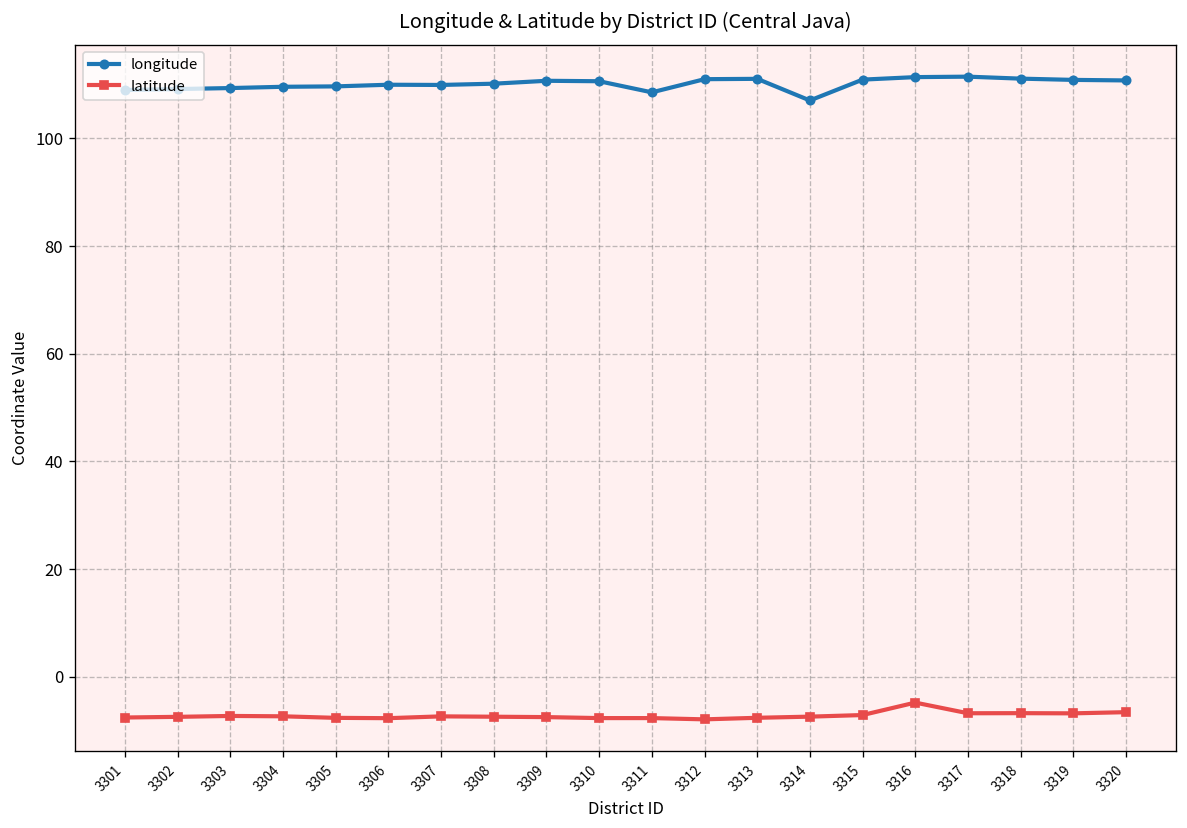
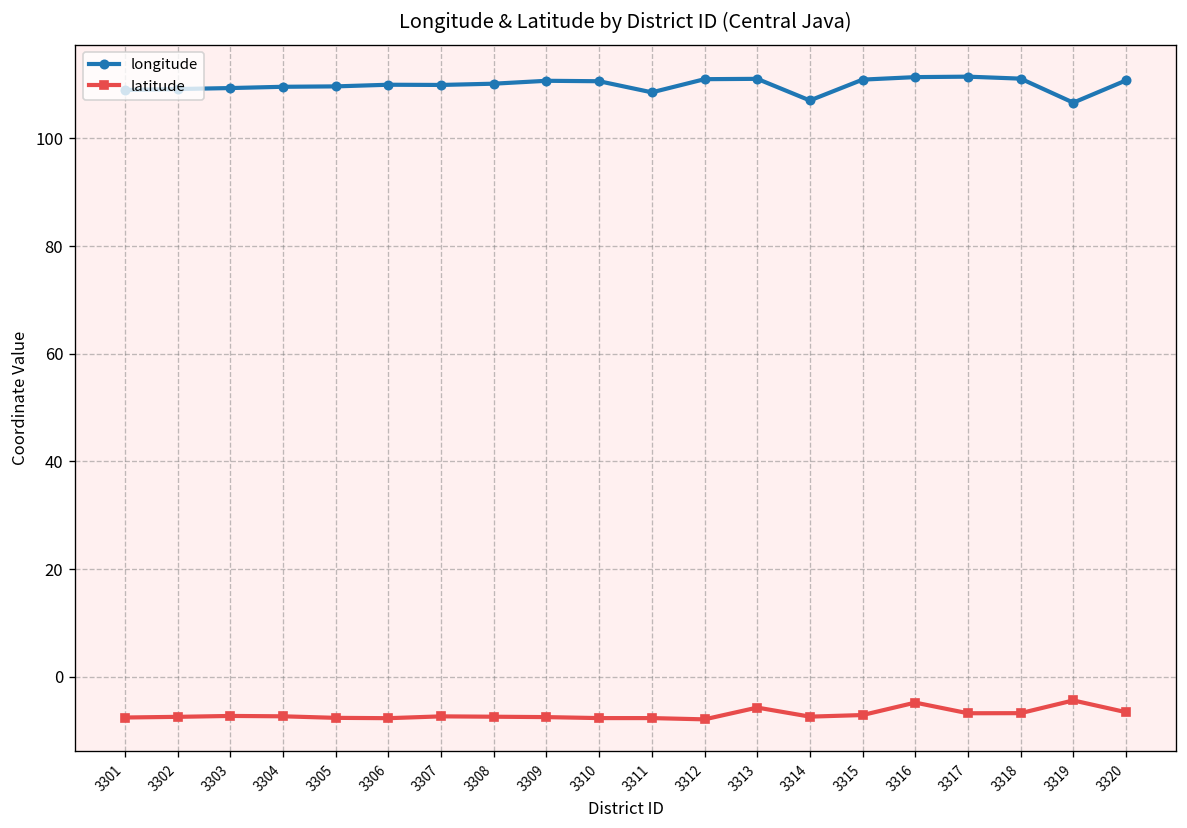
latitude, 3313: -8 -> -6
longitude, 3319: 111 -> 107
latitude, 3319: -7 -> -4
